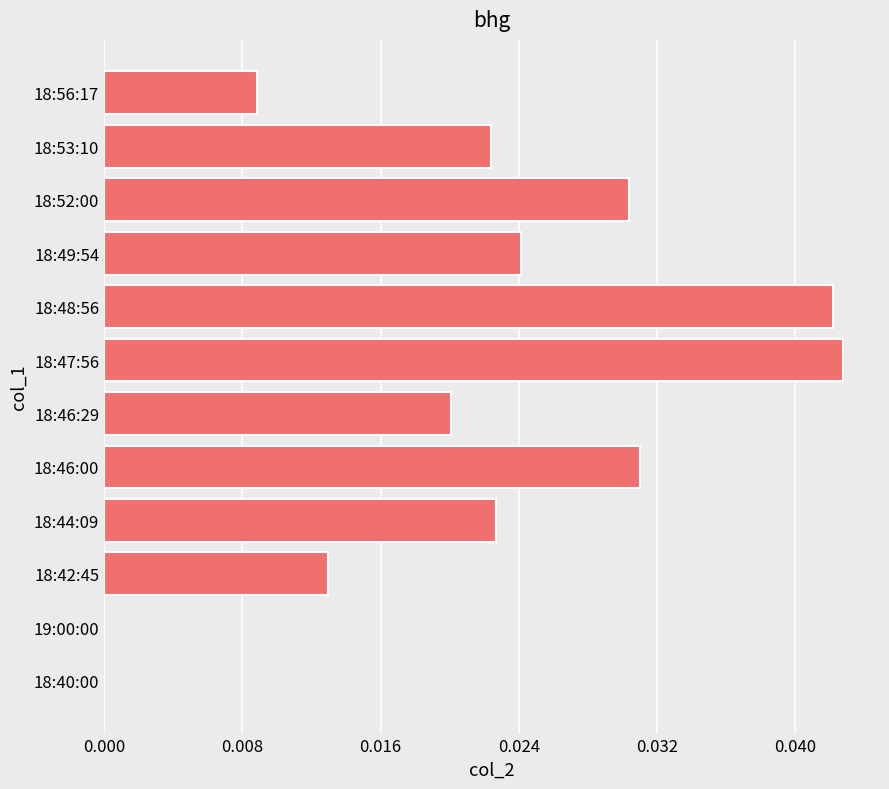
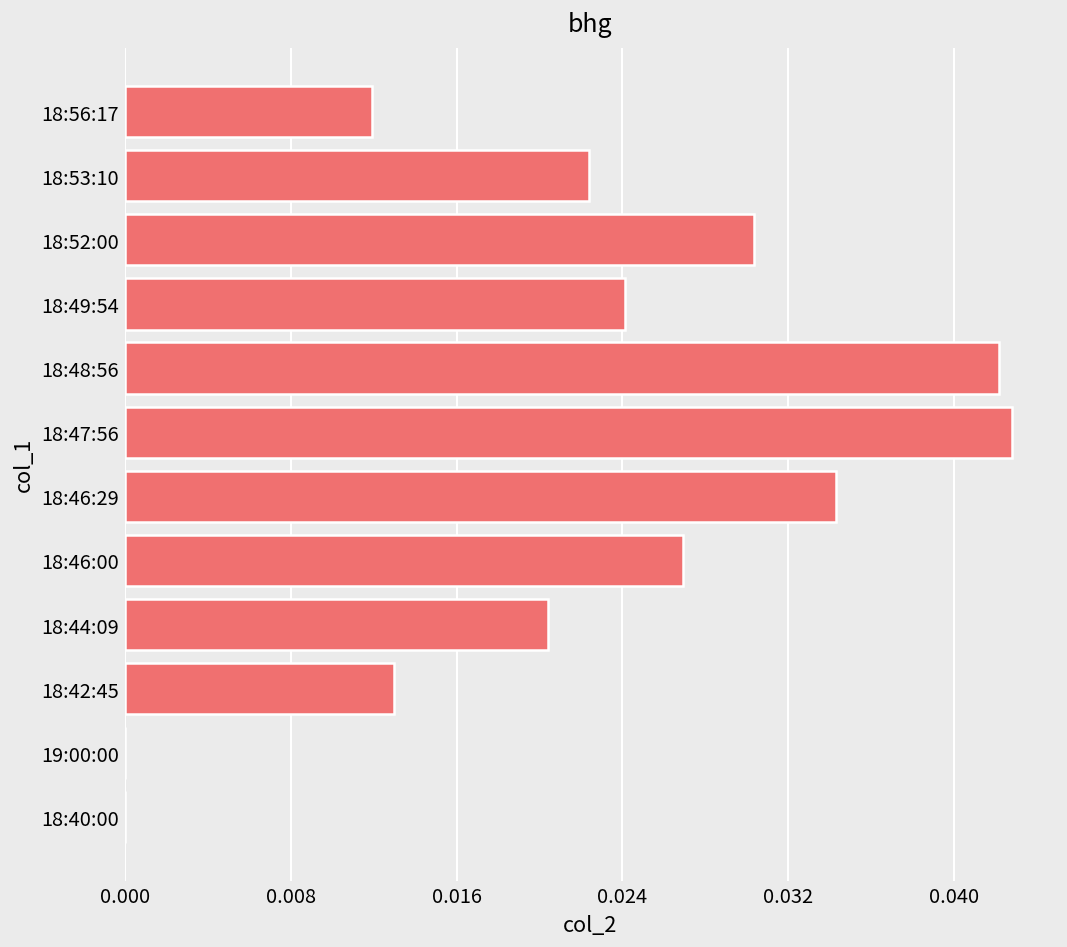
18:56:17: 0.0089 -> 0.0119
18:46:29: 0.0201 -> 0.0343
18:46:00: 0.0310 -> 0.0269
18:44:09: 0.0227 -> 0.0204
